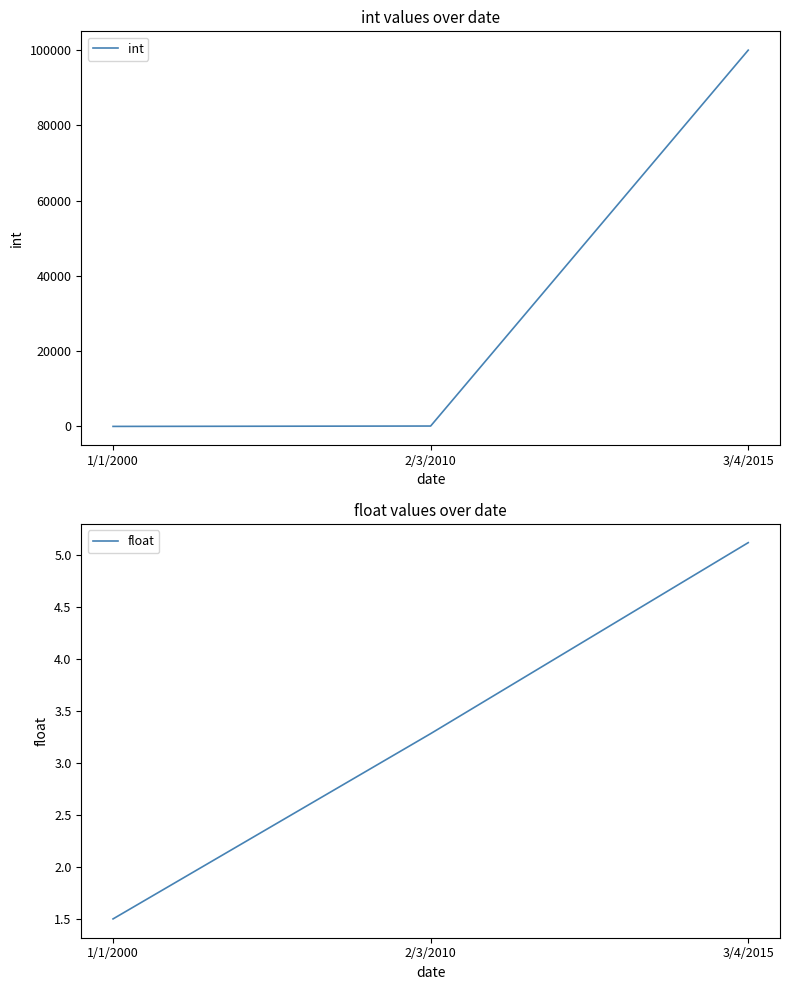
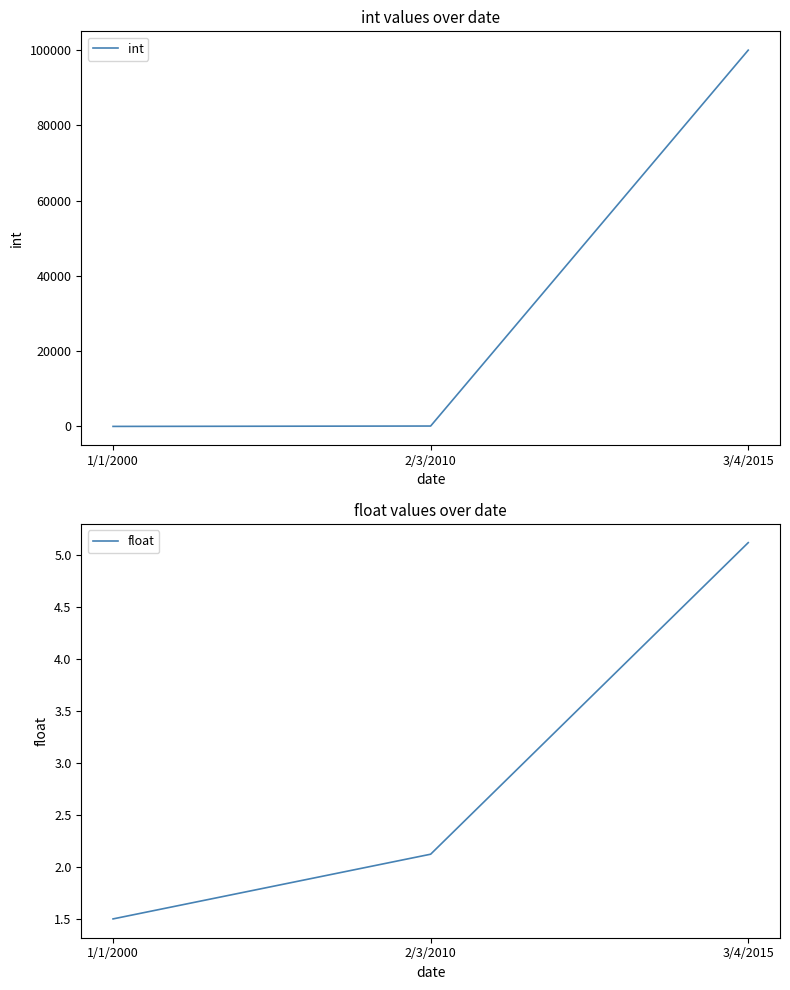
float values over date, 2/3/2010: 3.28 -> 2.12
